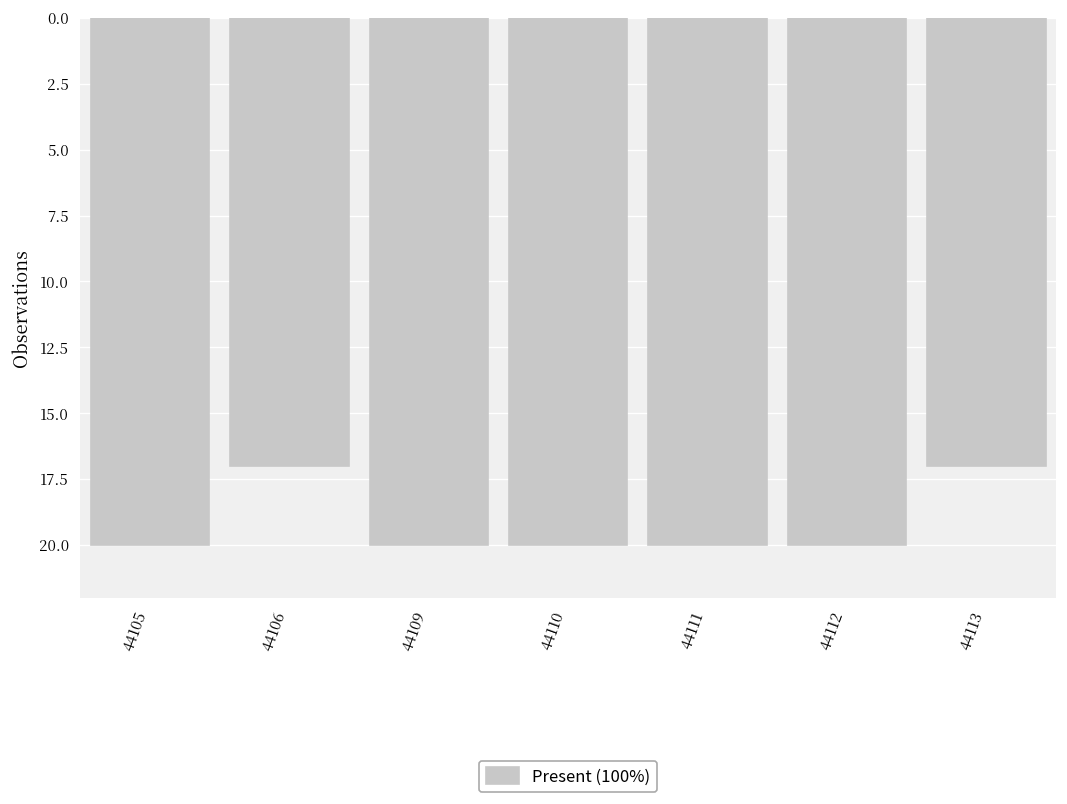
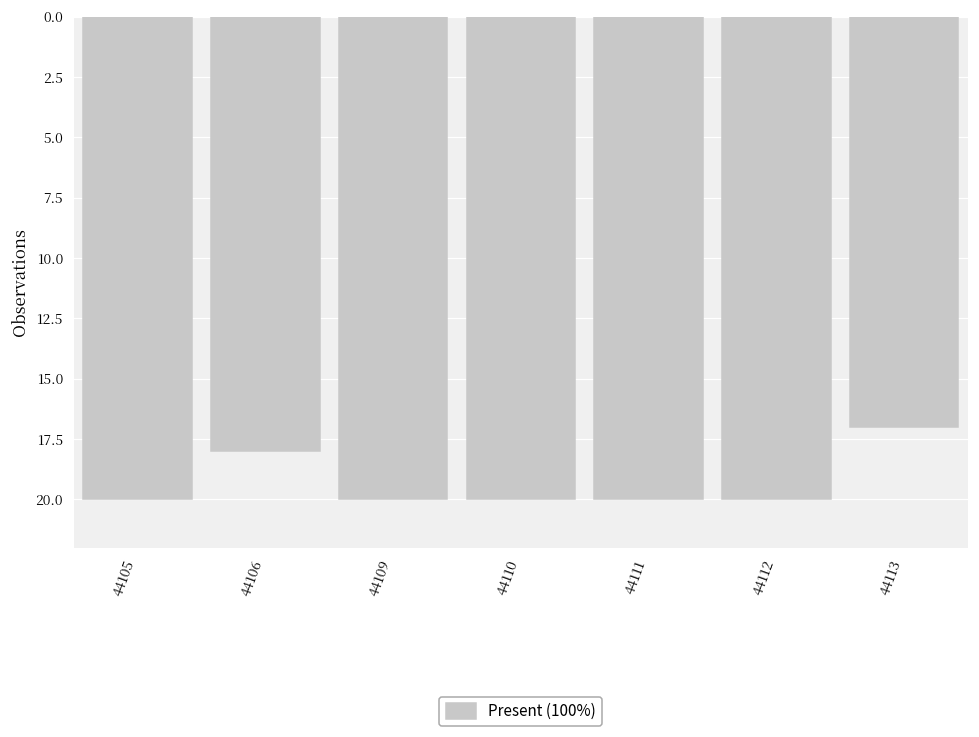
44106: 17 -> 18
